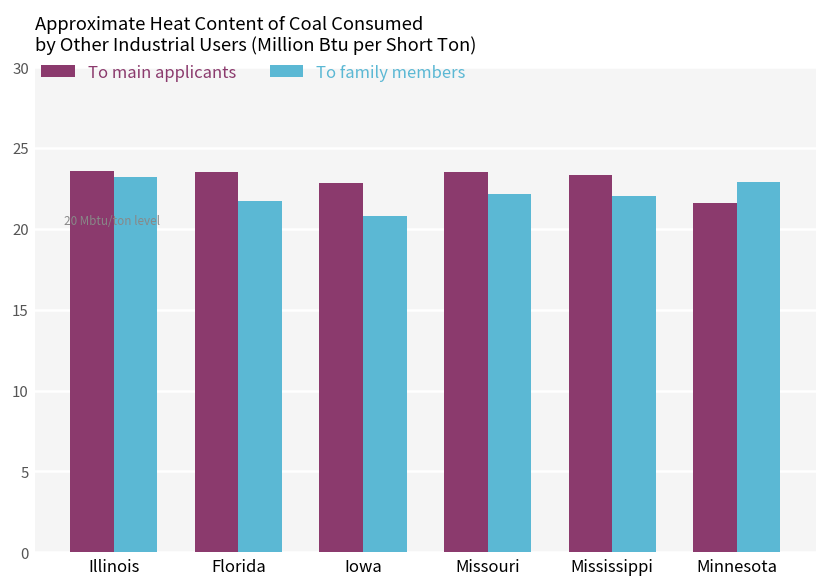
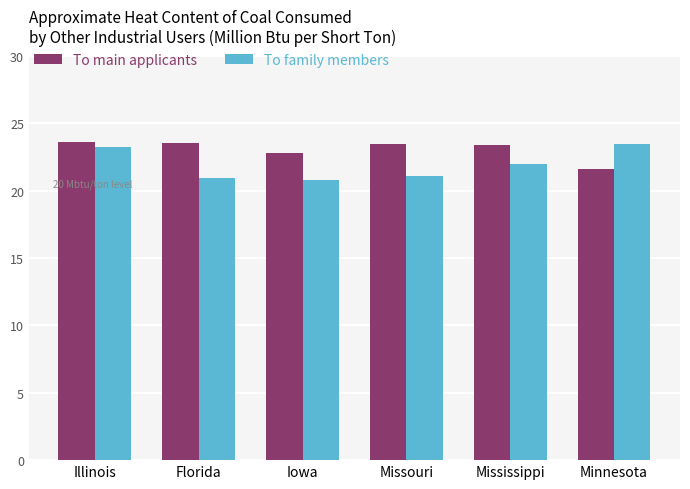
To family members, Florida: 21.7 -> 20.9
To family members, Missouri: 22.2 -> 21.1
To family members, Minnesota: 22.9 -> 23.5
